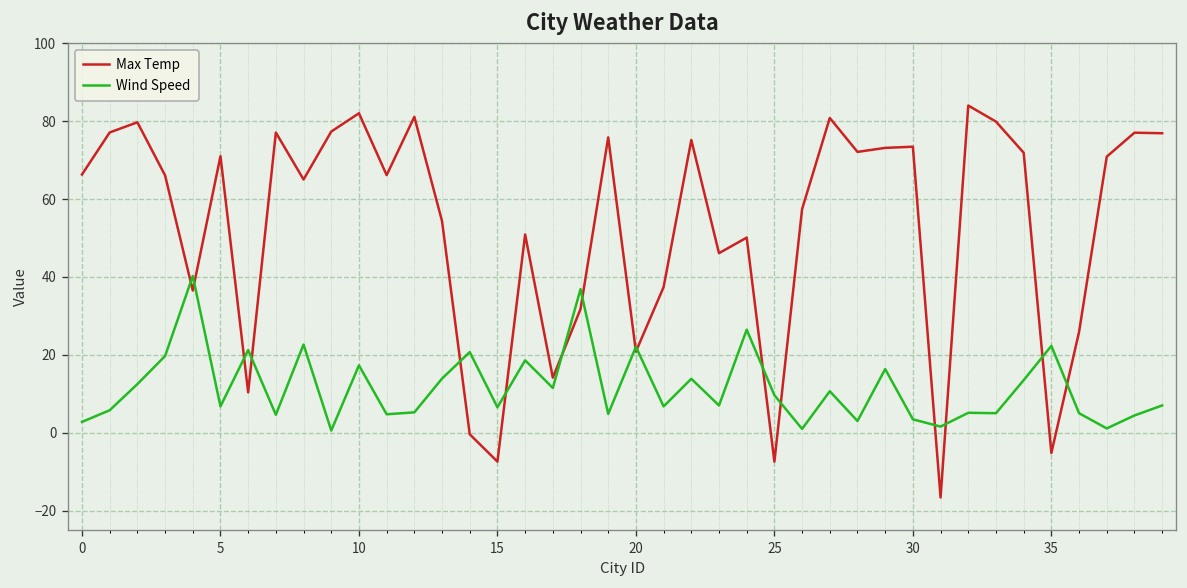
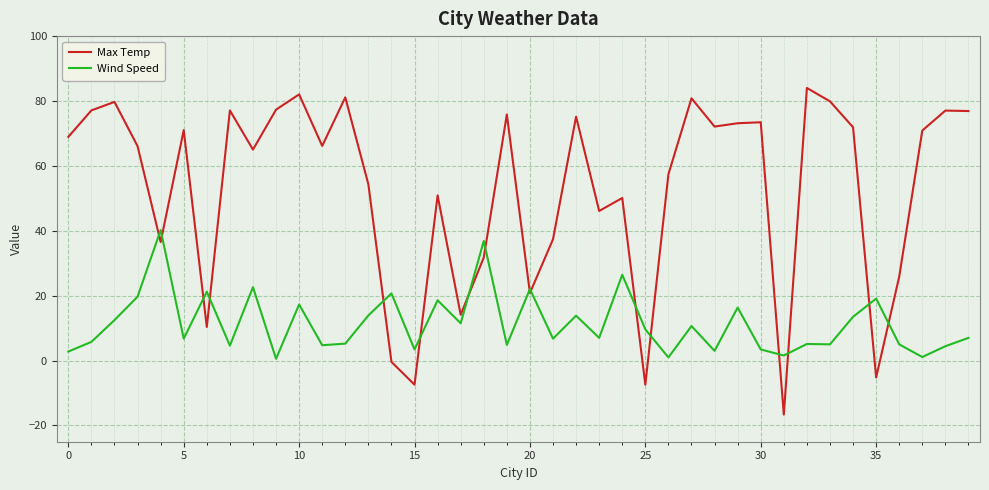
Max Temp, 0: 66 -> 69
Wind Speed, 15: 7 -> 3
Wind Speed, 35: 22 -> 19
